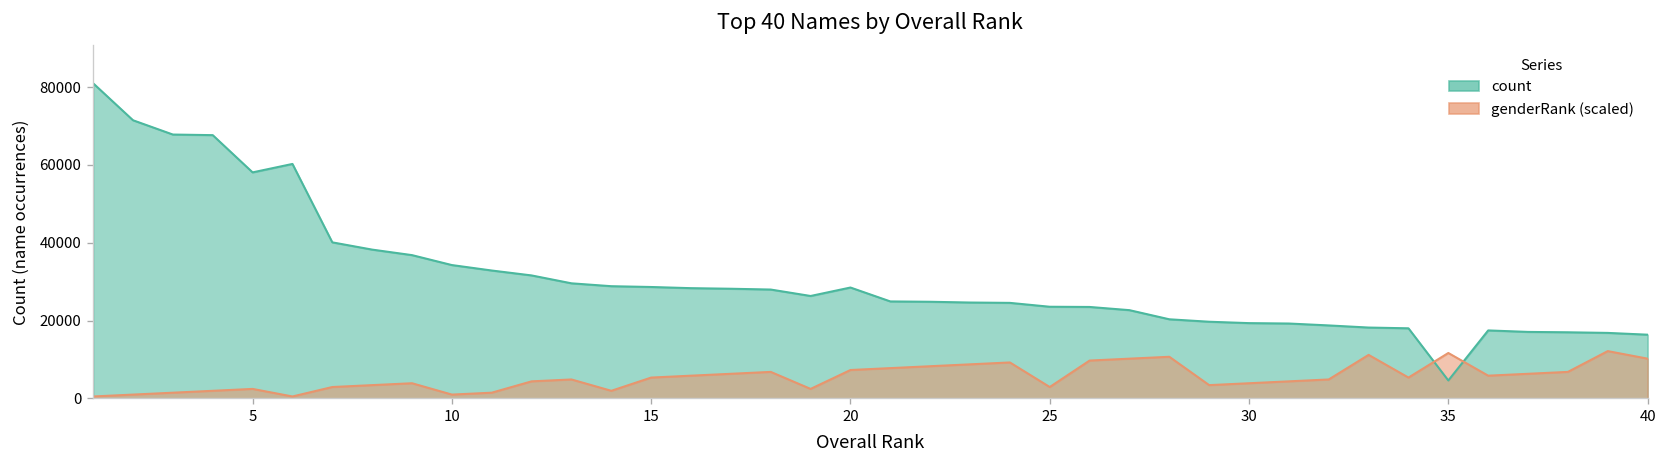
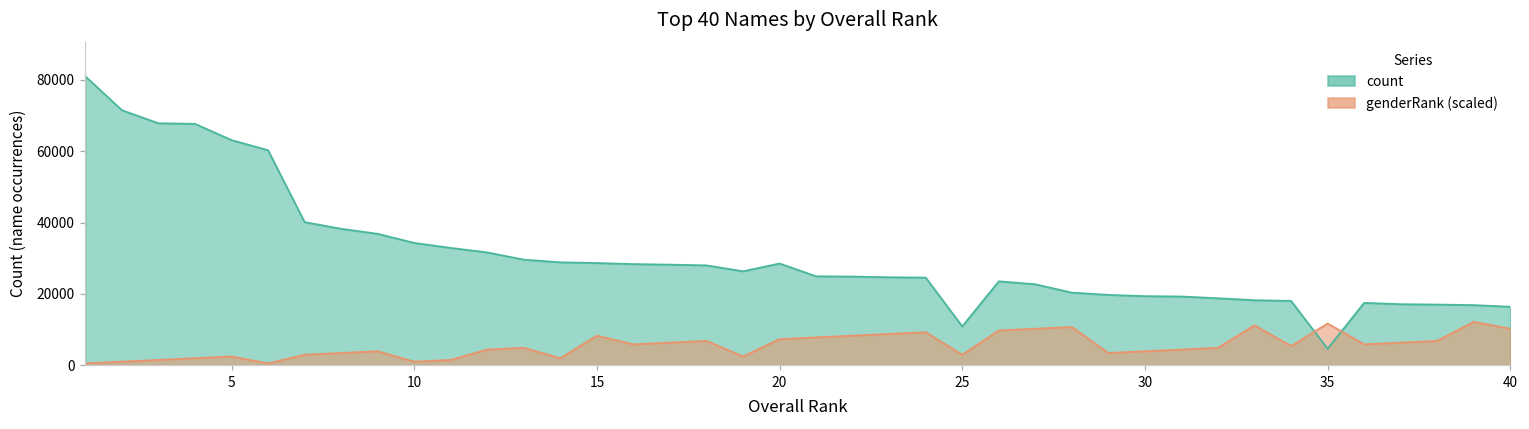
count, 5: 58000 -> 63000
genderRank (scaled), 15: 5000 -> 8000
count, 25: 24000 -> 11000
